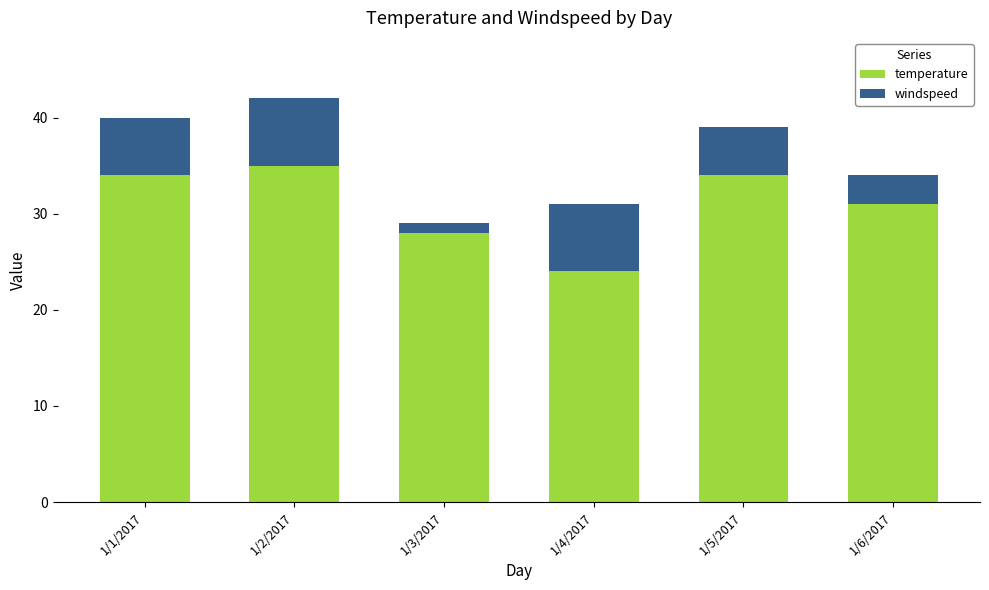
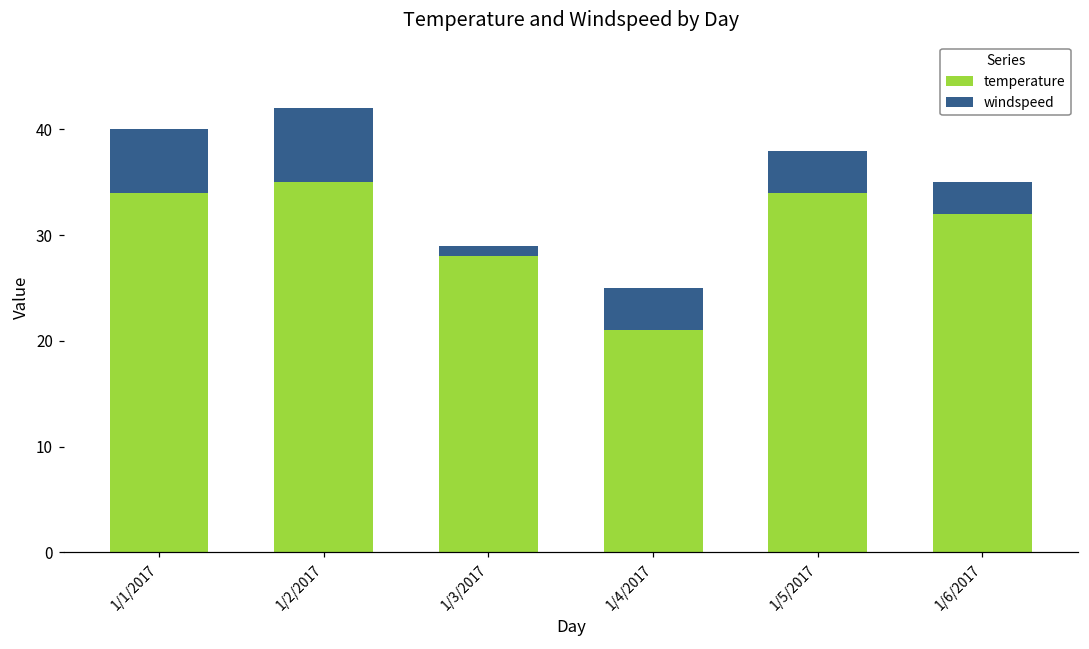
temperature, 1/4/2017: 24 -> 21
windspeed, 1/4/2017: 7 -> 4
windspeed, 1/5/2017: 5 -> 4
temperature, 1/6/2017: 31 -> 32
